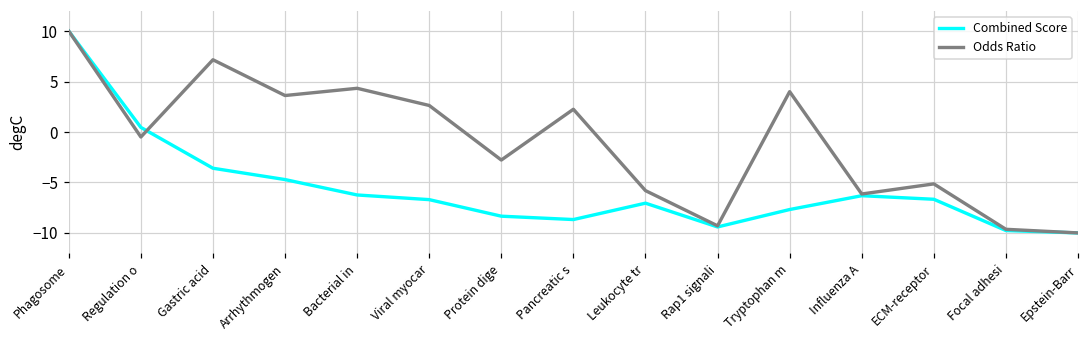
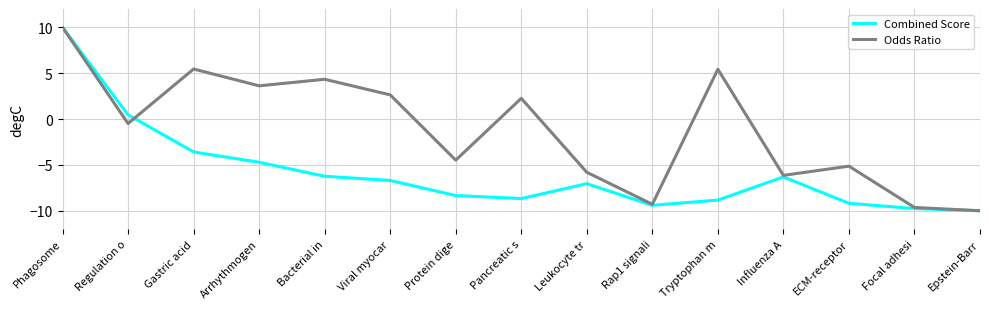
Odds Ratio, Gastric acid: 7 -> 5
Odds Ratio, Protein dige: -3 -> -4
Combined Score, Tryptophan m: -8 -> -9
Odds Ratio, Tryptophan m: 4 -> 5
Combined Score, ECM-receptor: -7 -> -9
